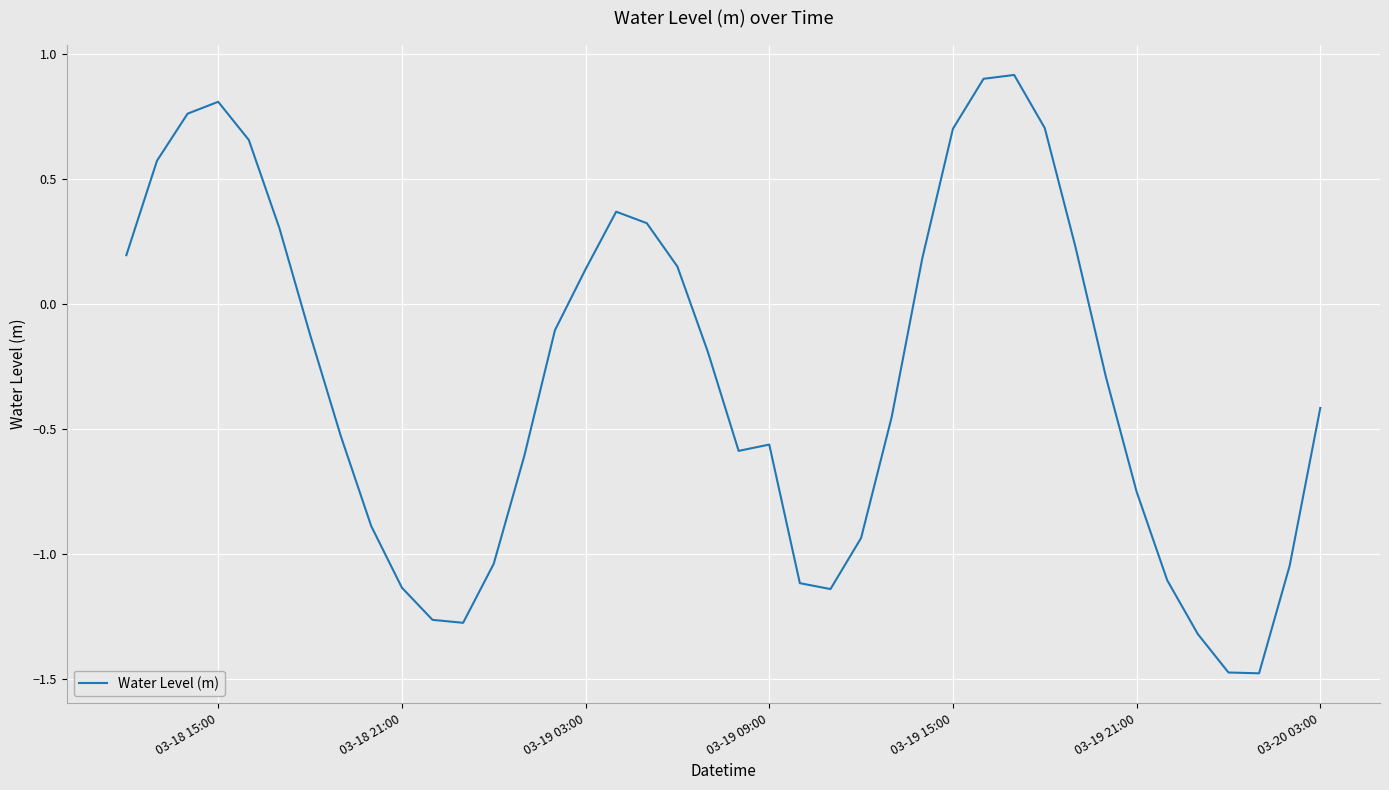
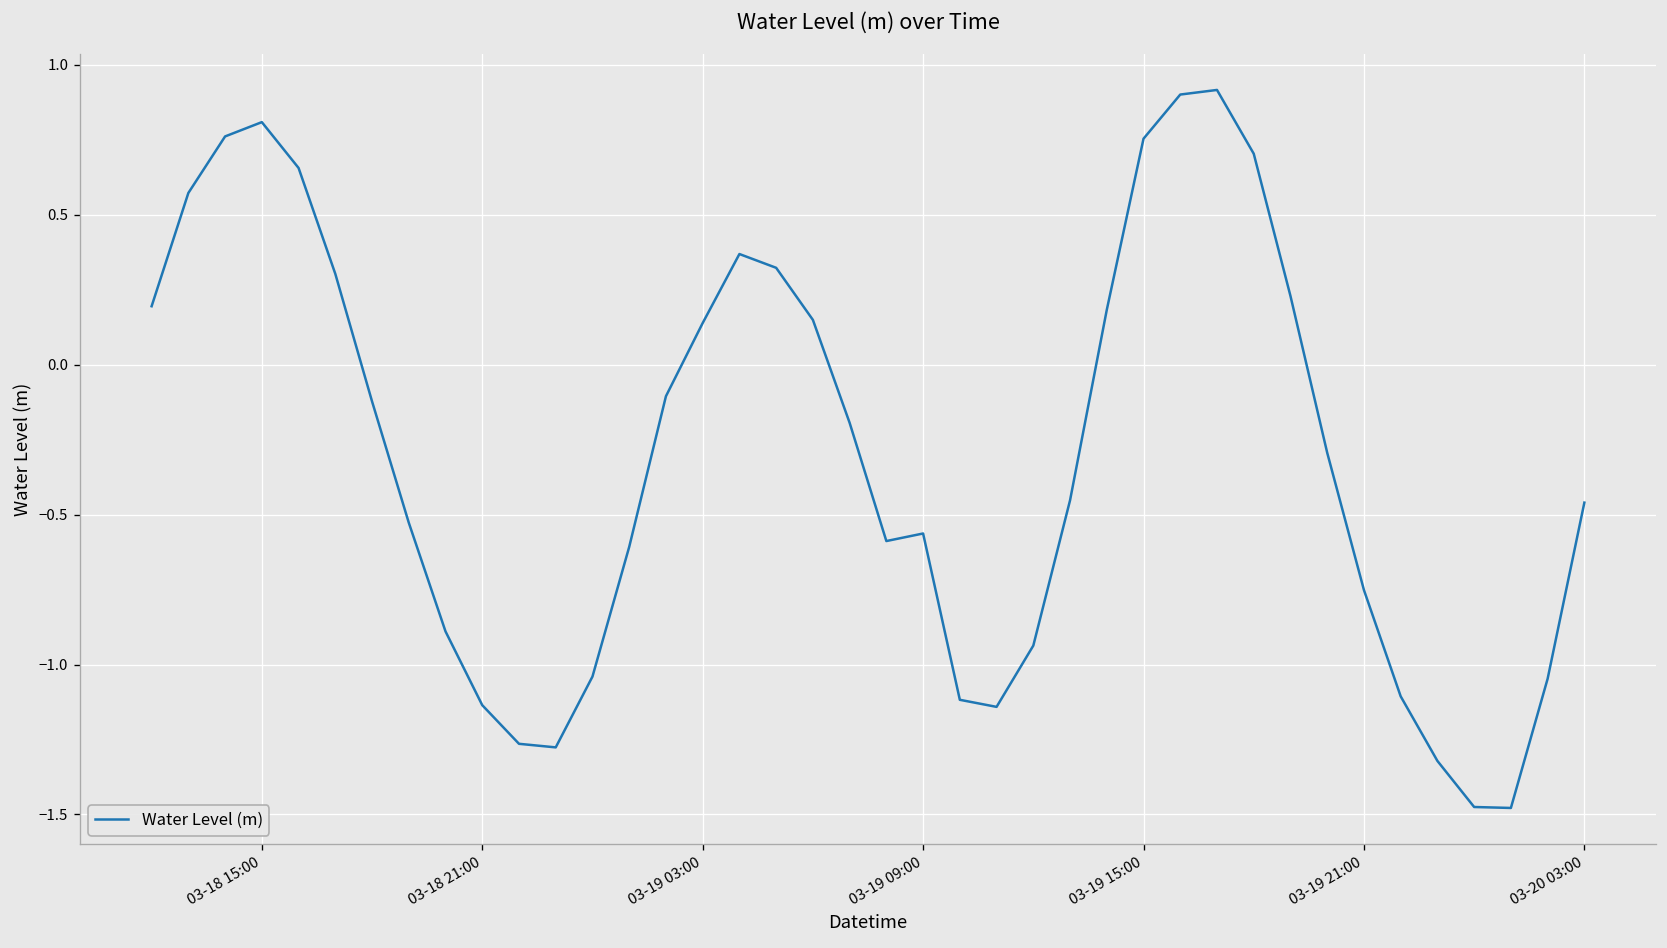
03-19 15:00: 0.70 -> 0.75
03-20 03:00: -0.42 -> -0.46
